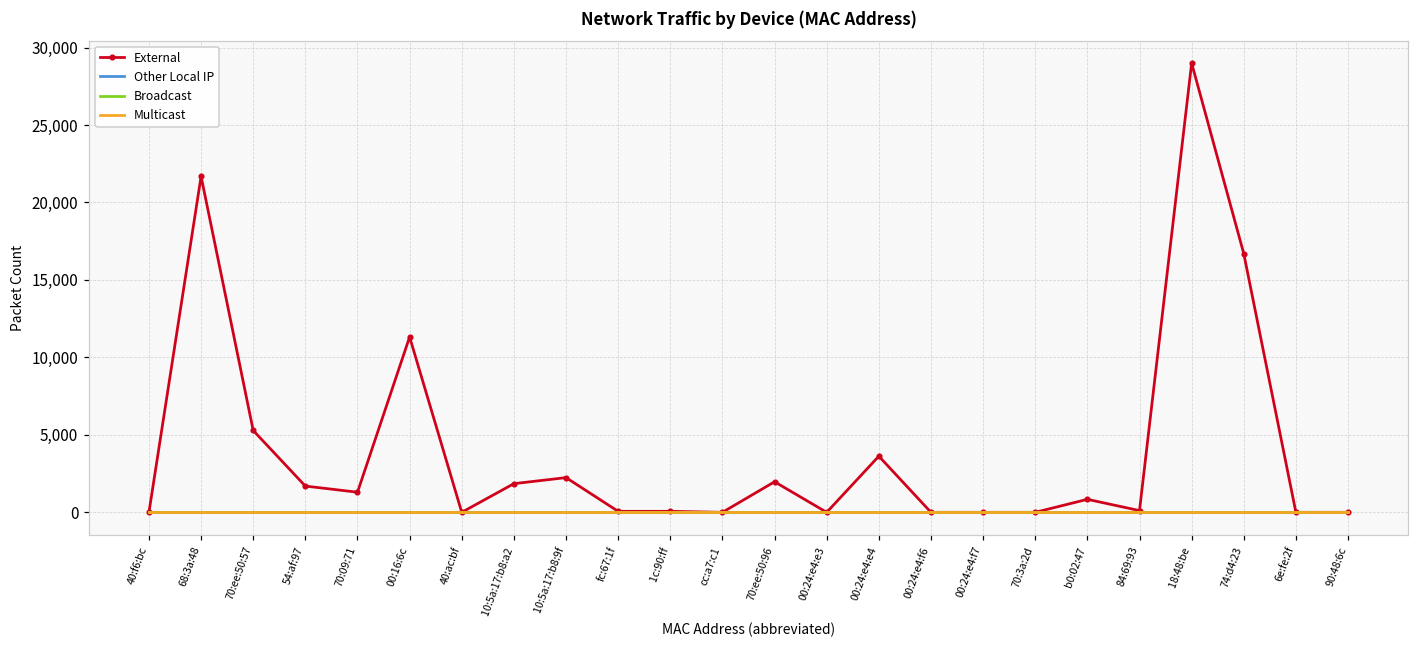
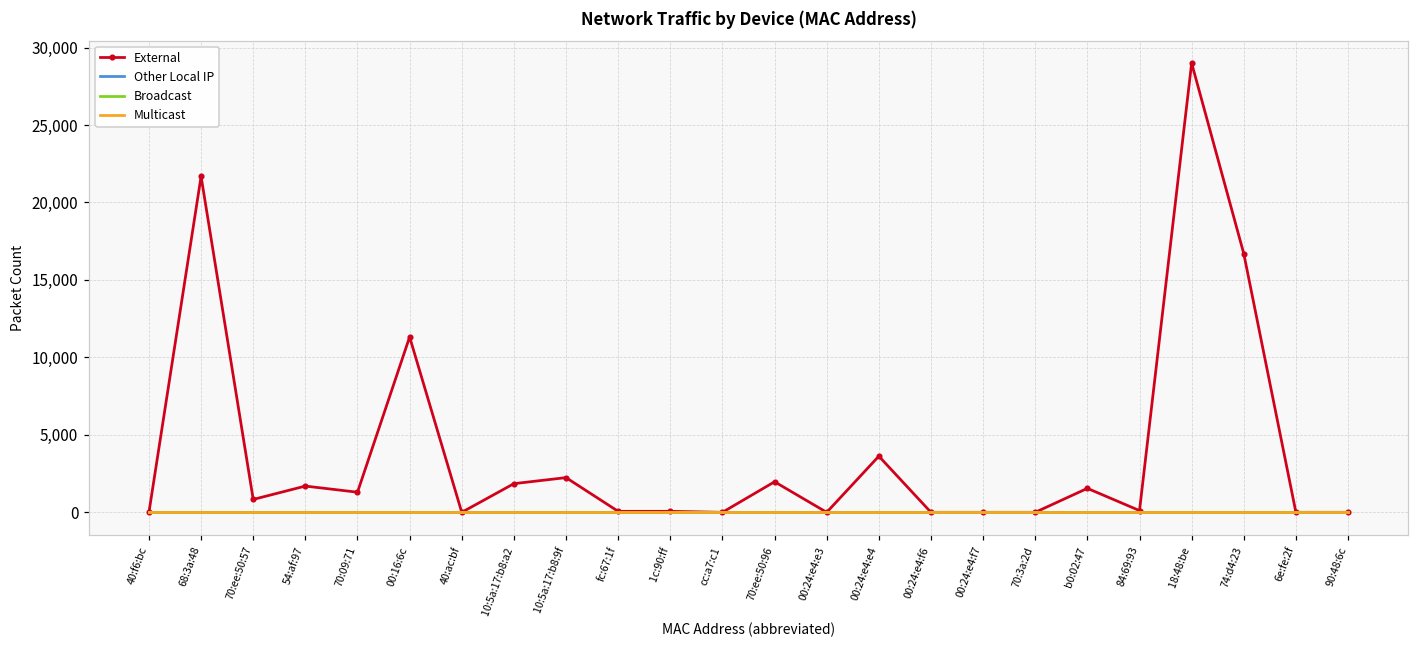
External, 70:ee:50:57: 5,300 -> 800
External, b0:02:47: 800 -> 1,500
